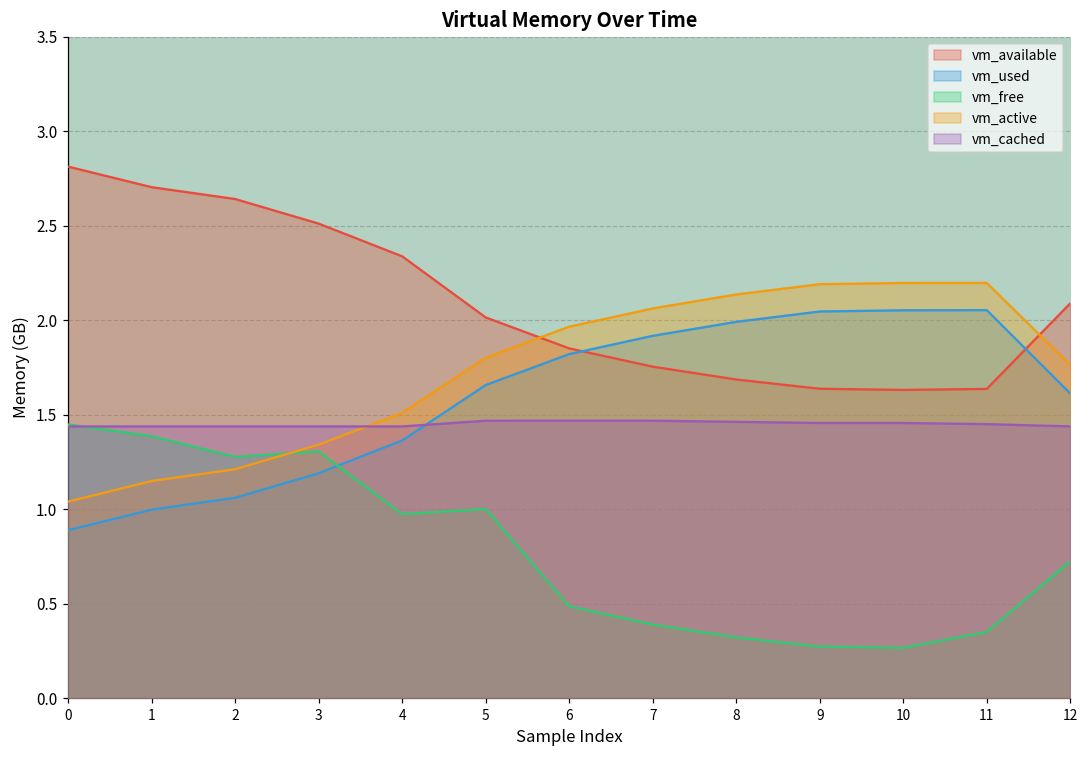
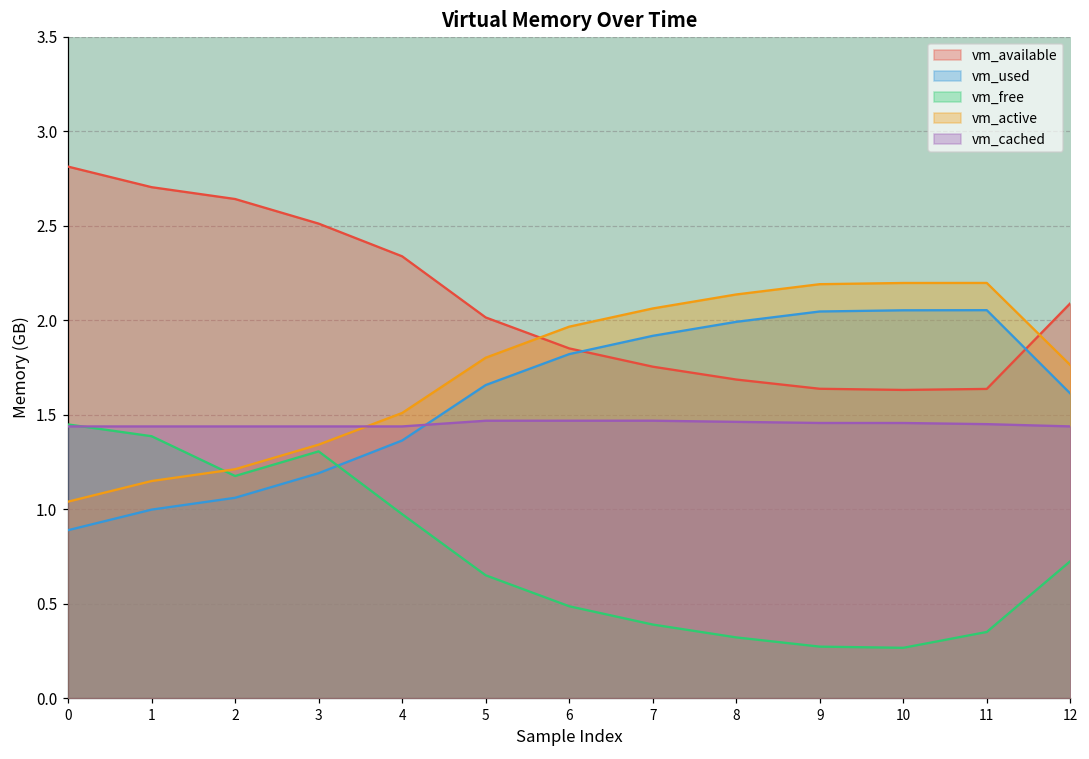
vm_free, 2: 1.28 -> 1.18
vm_free, 5: 1.00 -> 0.65
